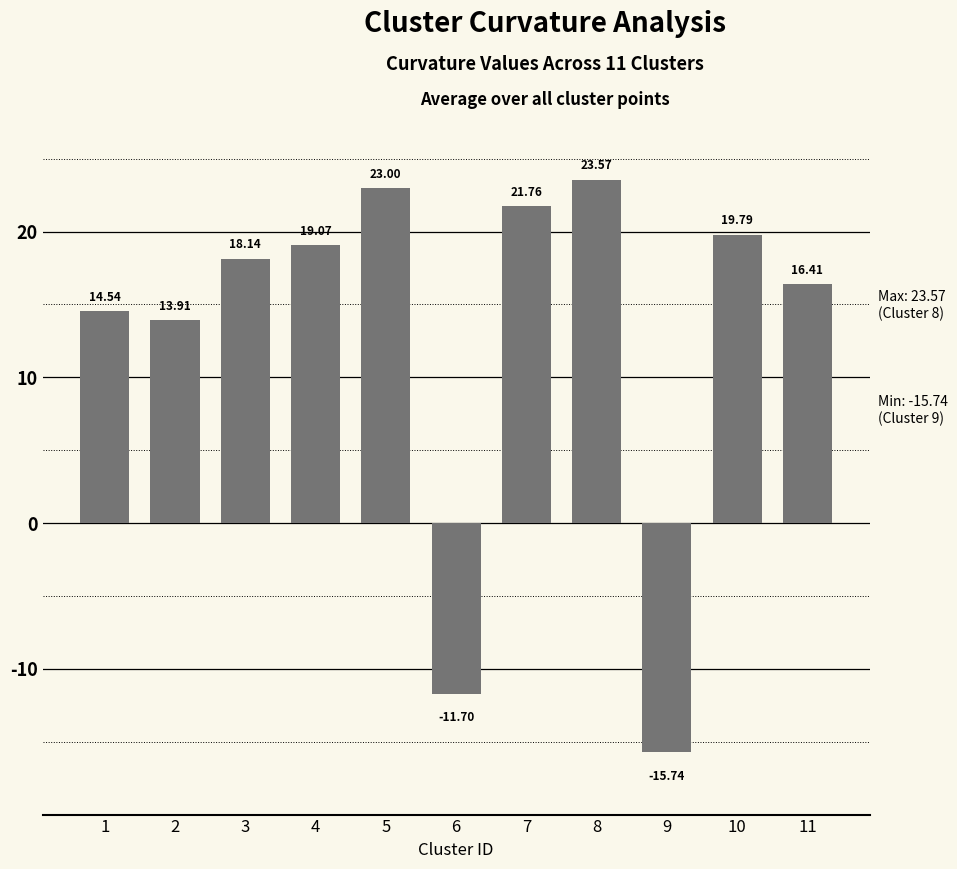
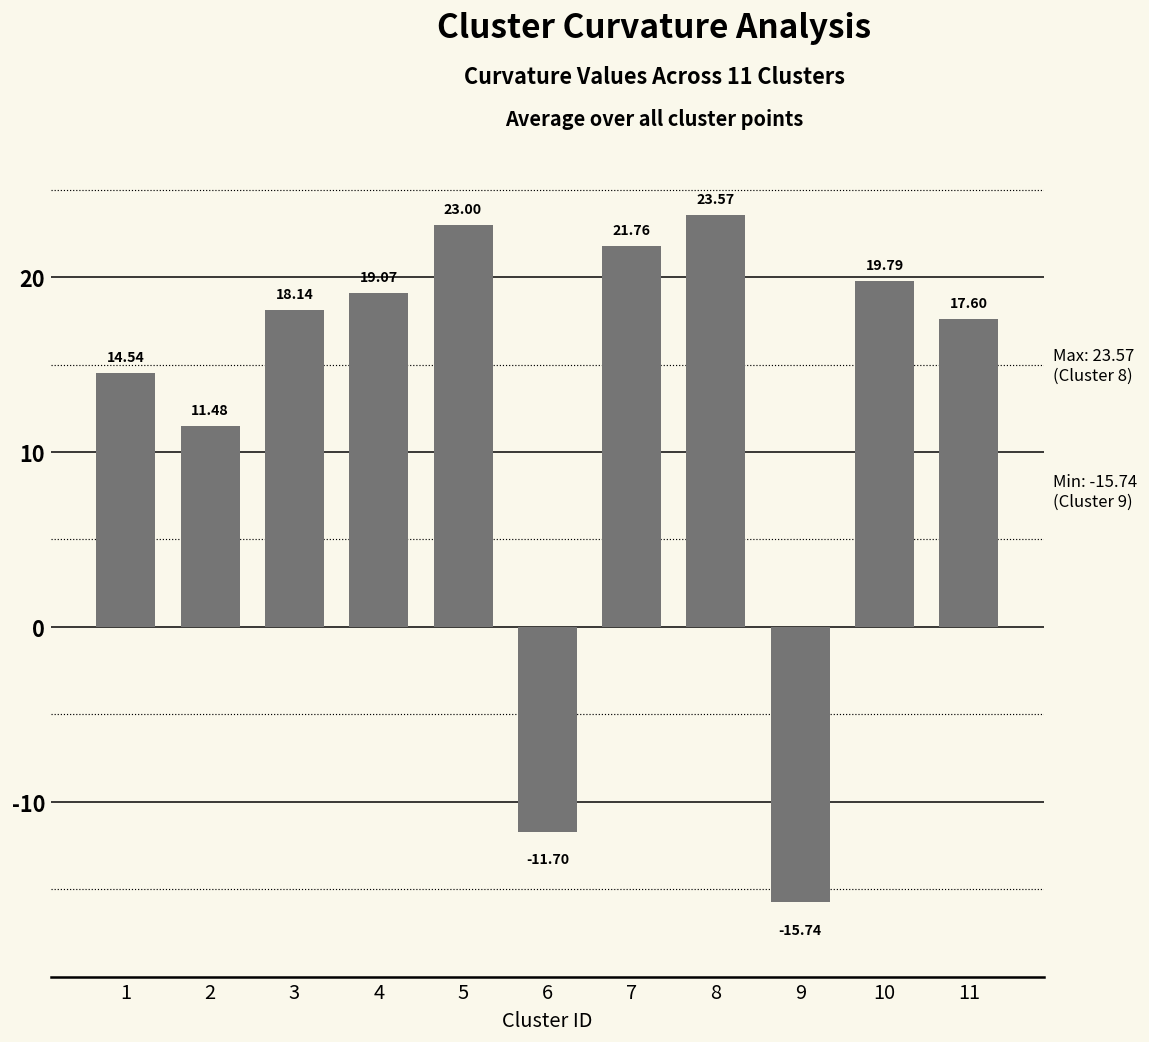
2: 13.91 -> 11.48
11: 16.41 -> 17.60
